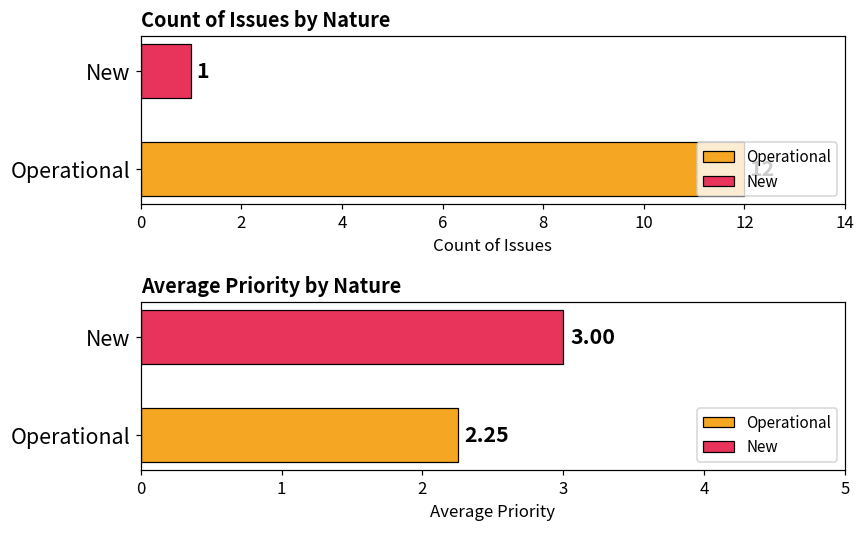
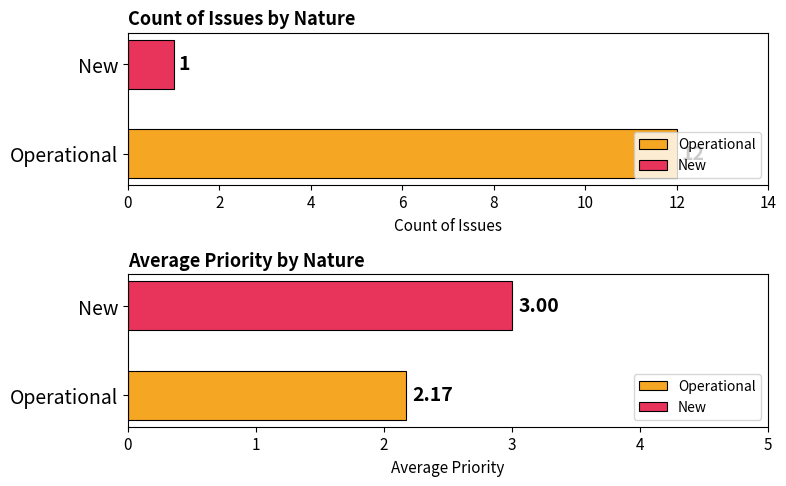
Average Priority by Nature, Operational: 2.25 -> 2.17
